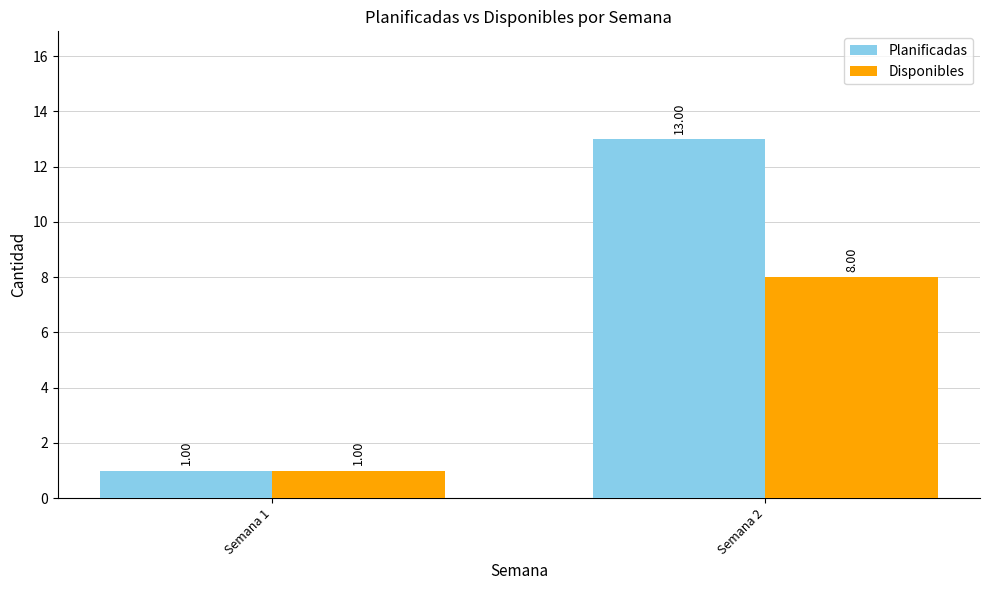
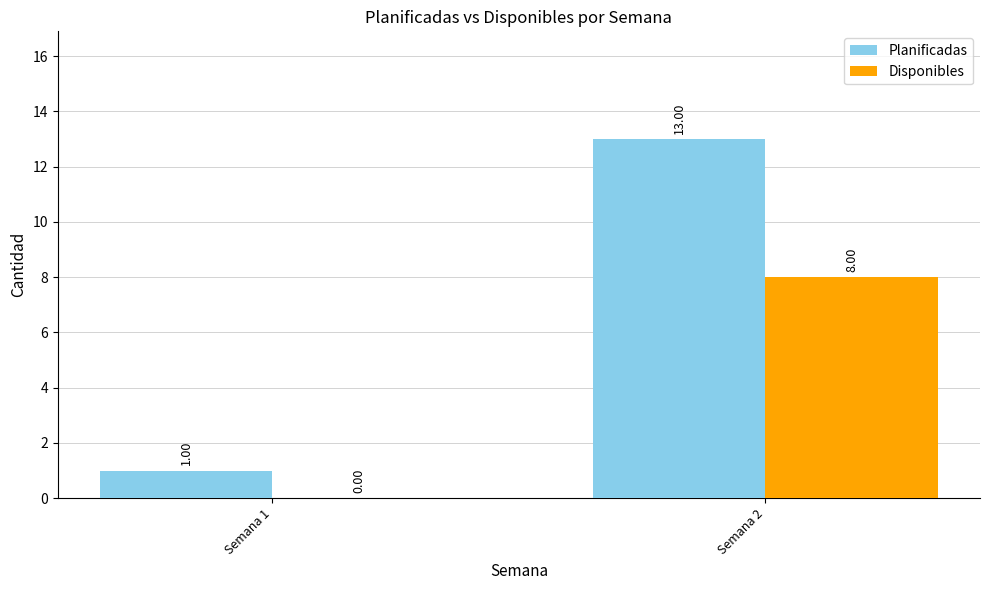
Disponibles, Semana 1: 1.00 -> 0.00
